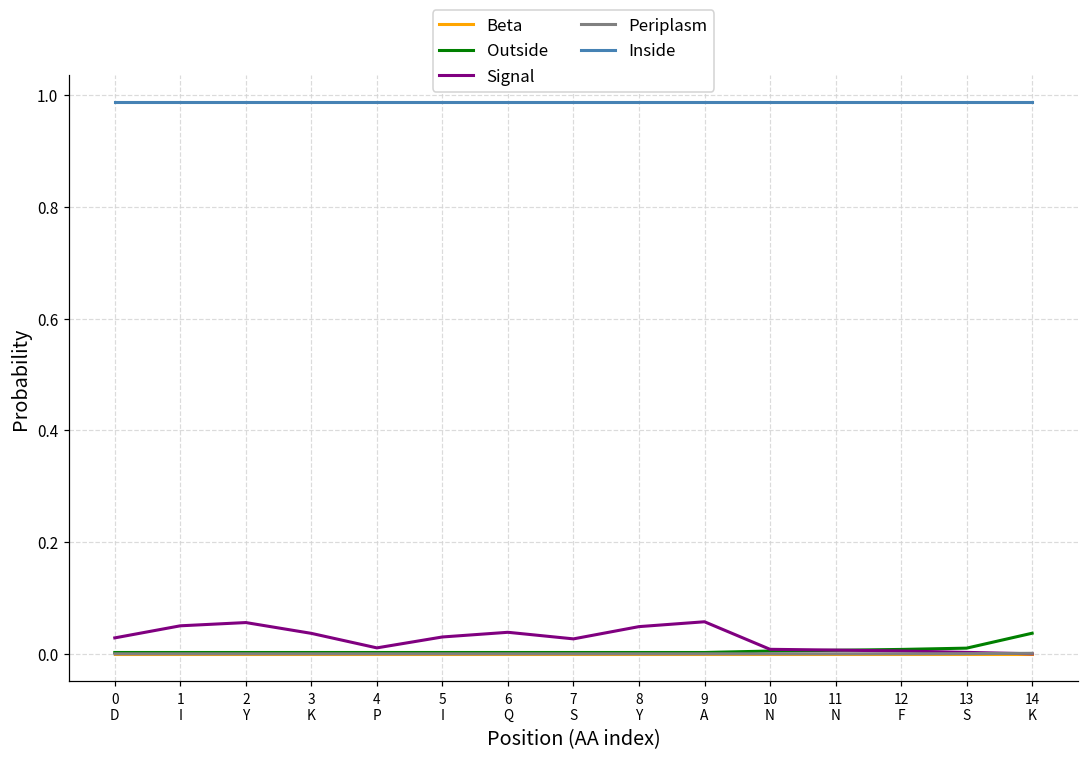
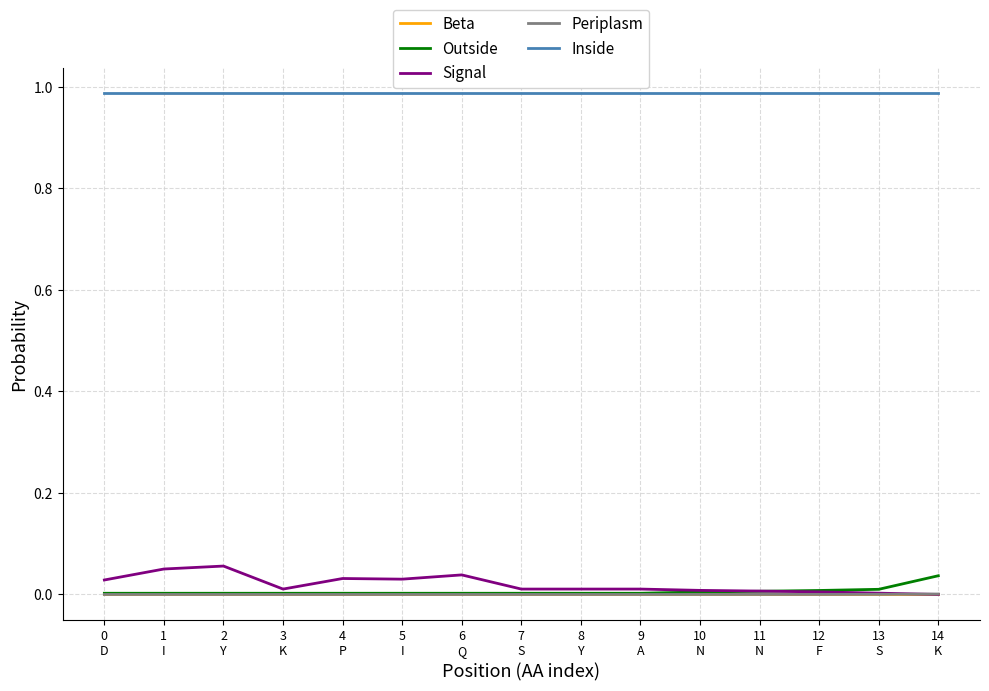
Signal, 3 K: 0.04 -> 0.01
Signal, 4 P: 0.01 -> 0.03
Signal, 7 S: 0.03 -> 0.01
Signal, 8 Y: 0.05 -> 0.01
Signal, 9 A: 0.06 -> 0.01
